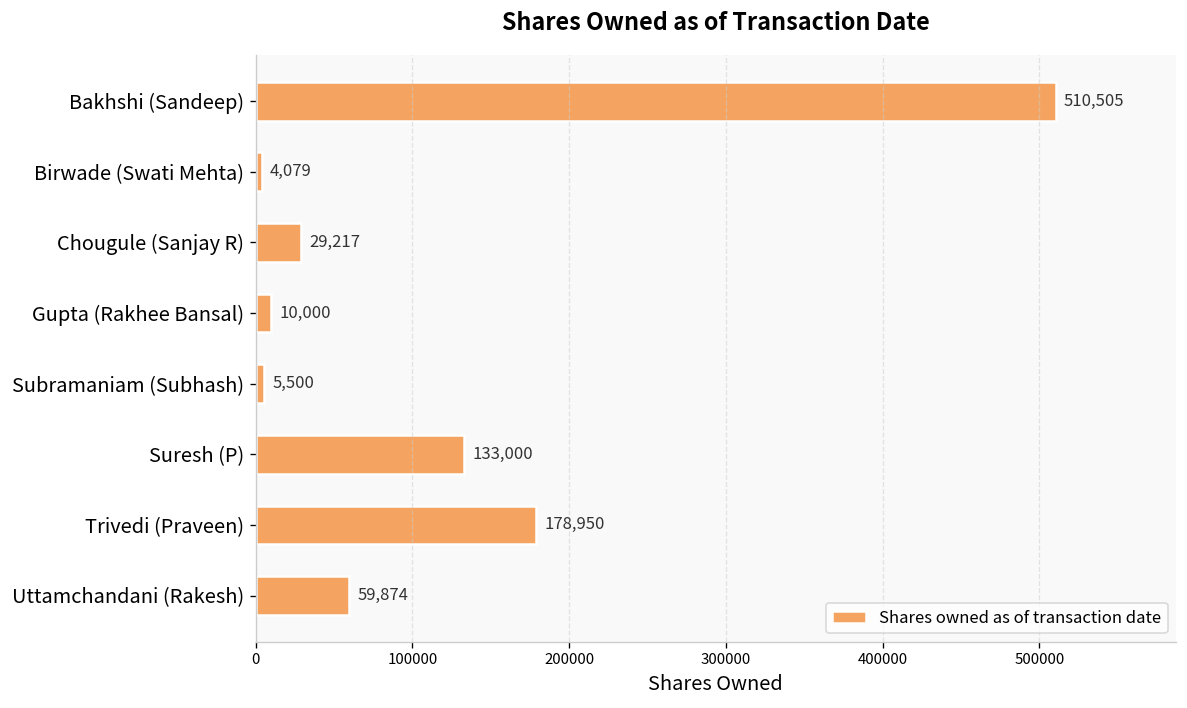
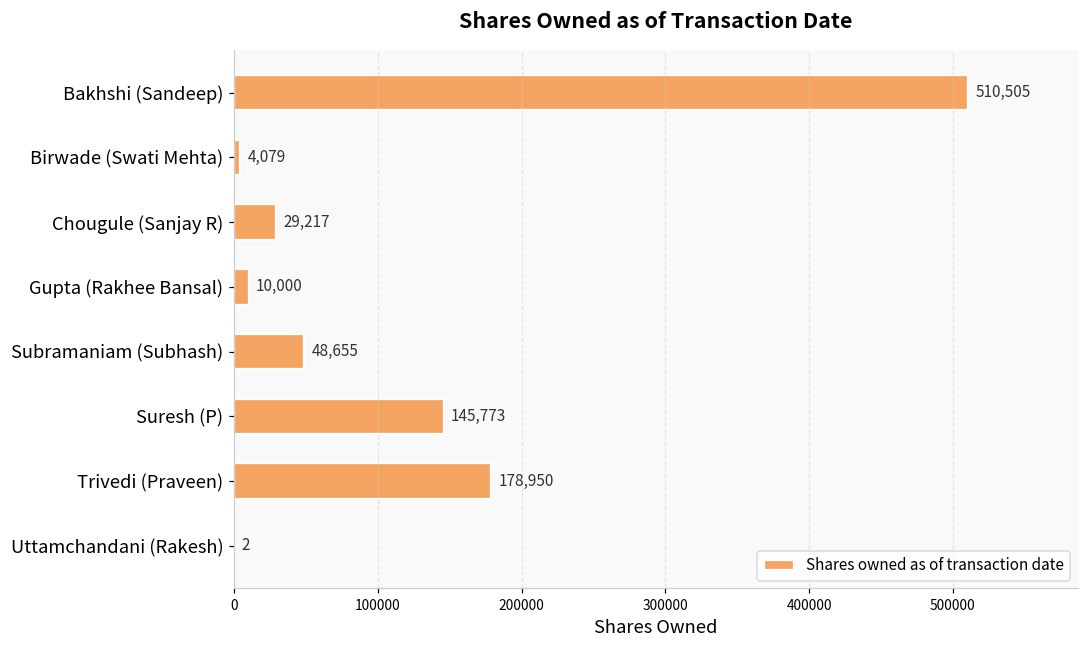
Subramaniam (Subhash): 5,500 -> 48,655
Suresh (P): 133,000 -> 145,773
Uttamchandani (Rakesh): 59,874 -> 2
